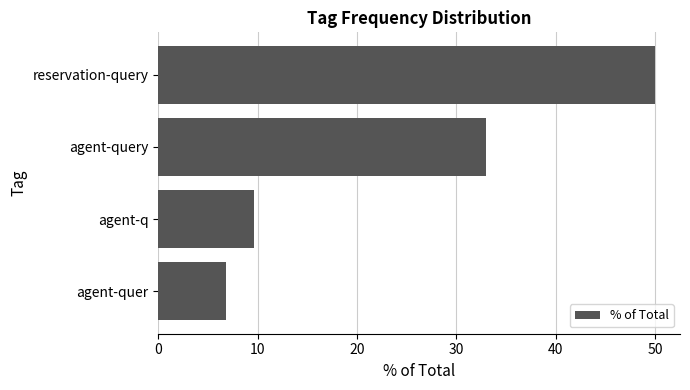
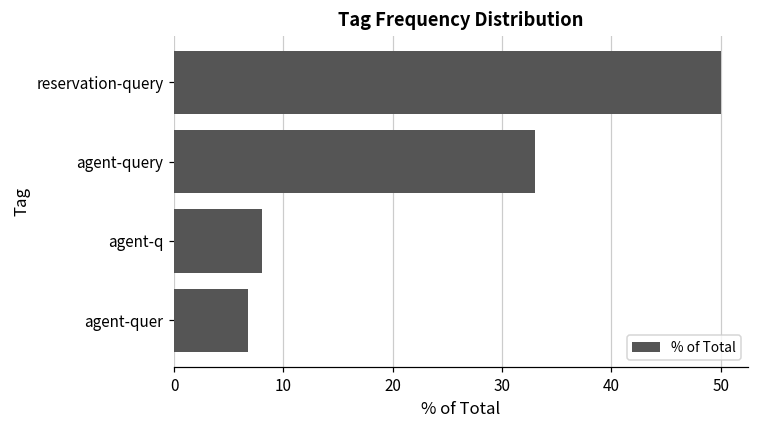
agent-q: 10 -> 8
